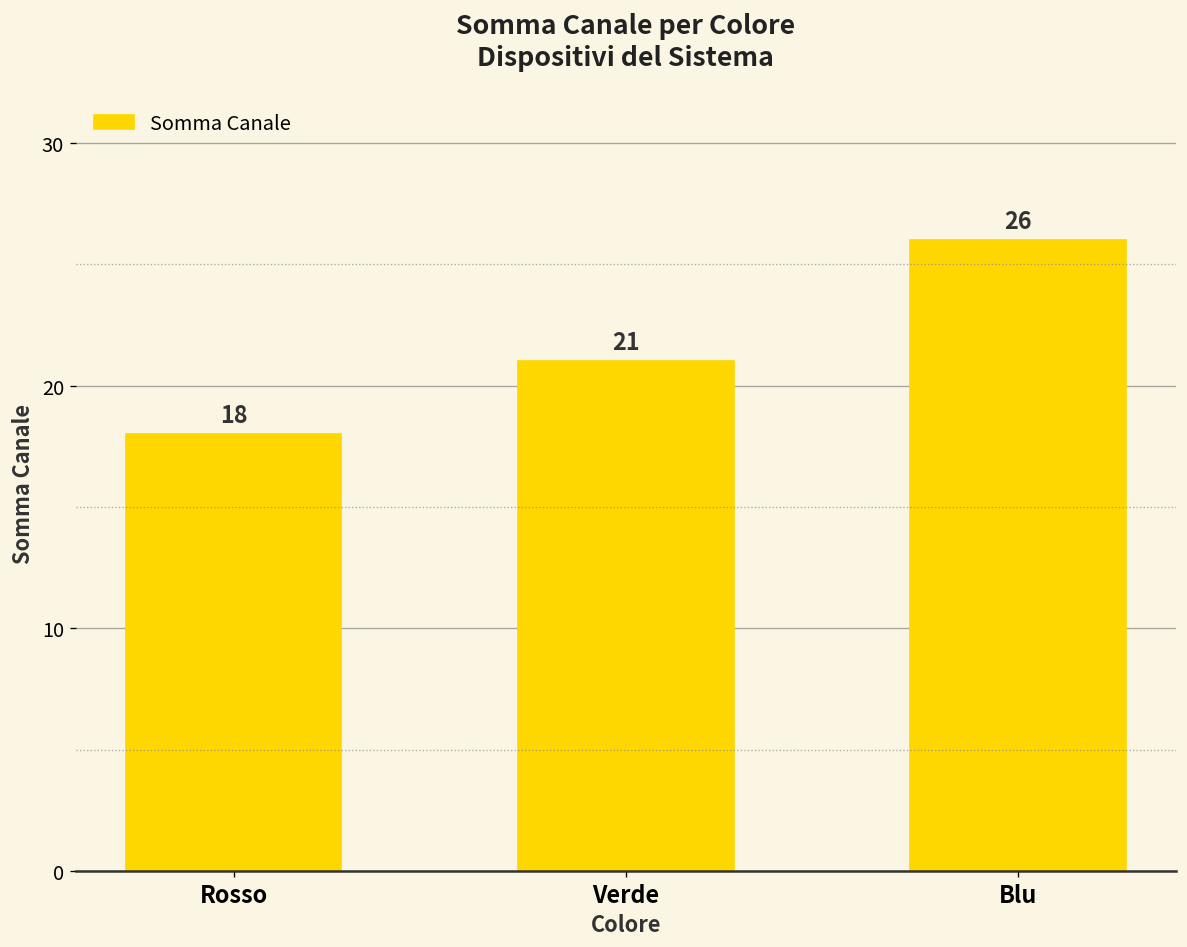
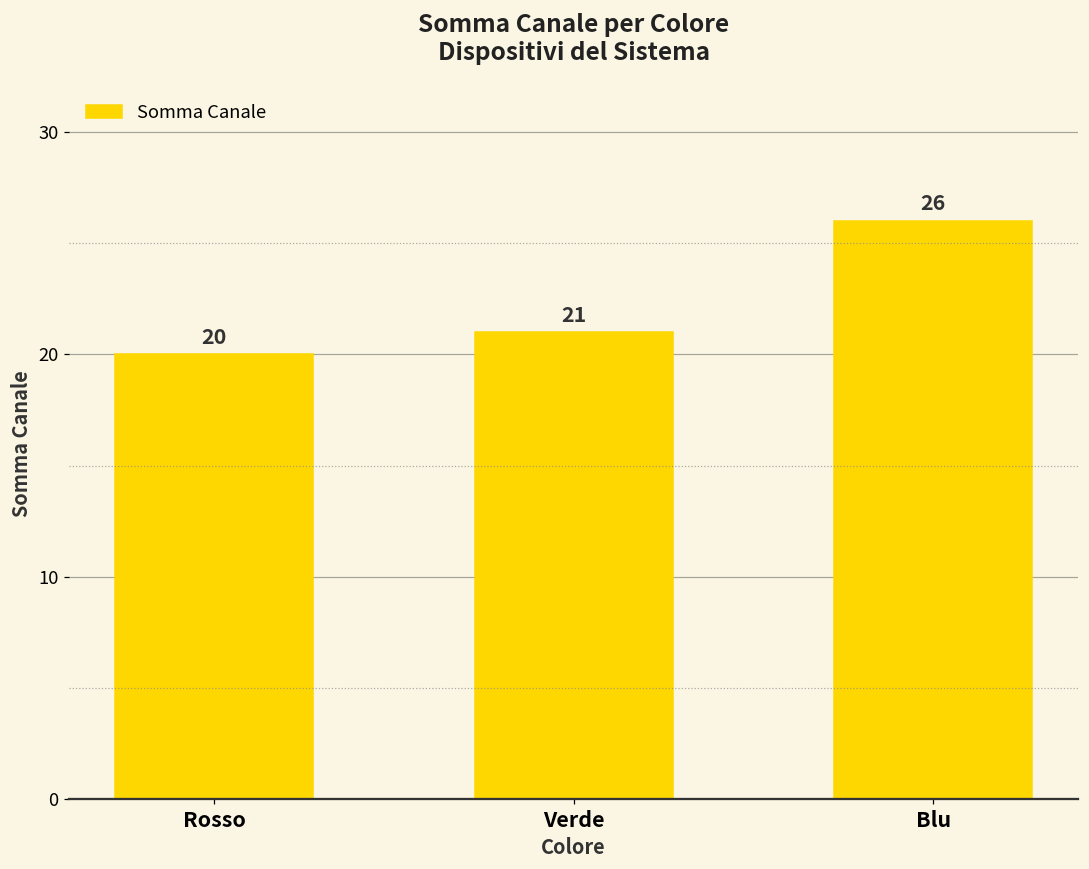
Rosso: 18 -> 20
